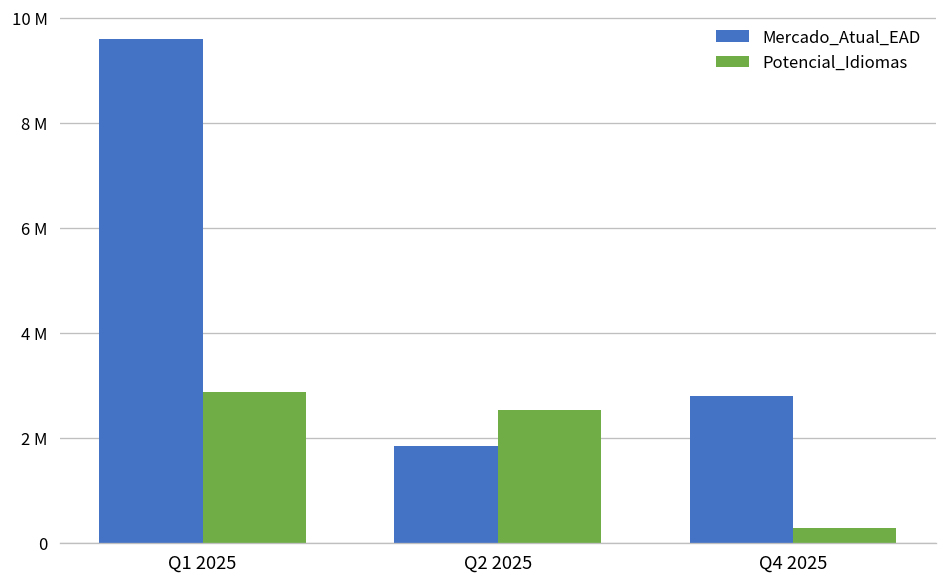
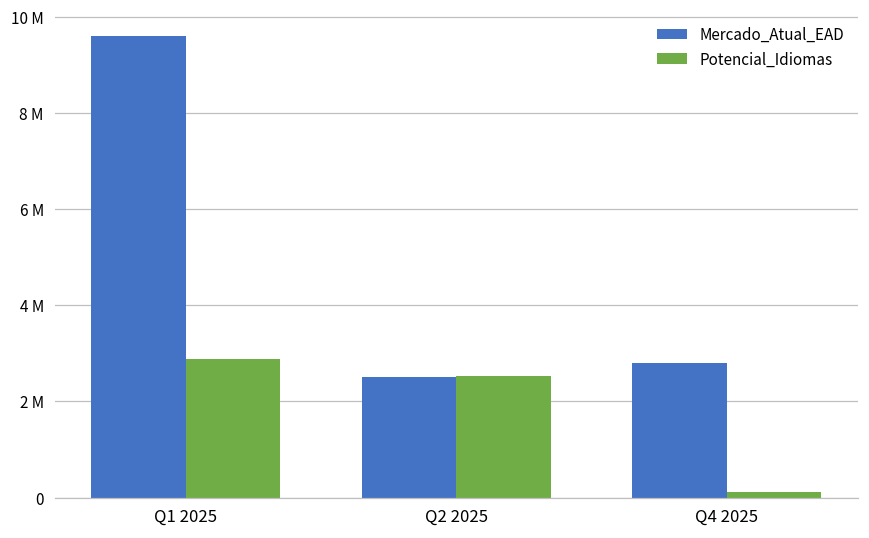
Mercado_Atual_EAD, Q2 2025: 1900000 -> 2500000
Potencial_Idiomas, Q4 2025: 300000 -> 100000
